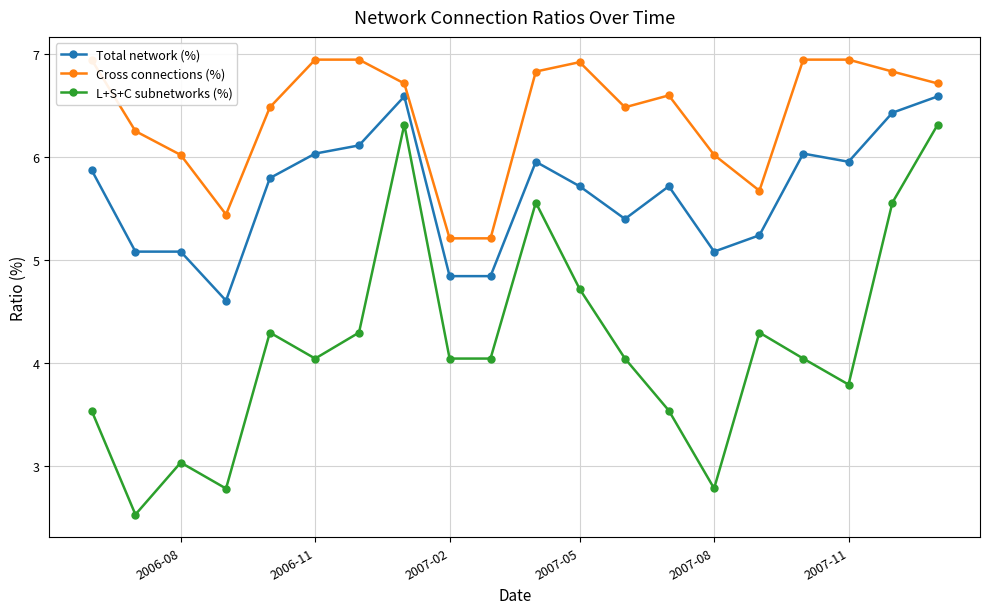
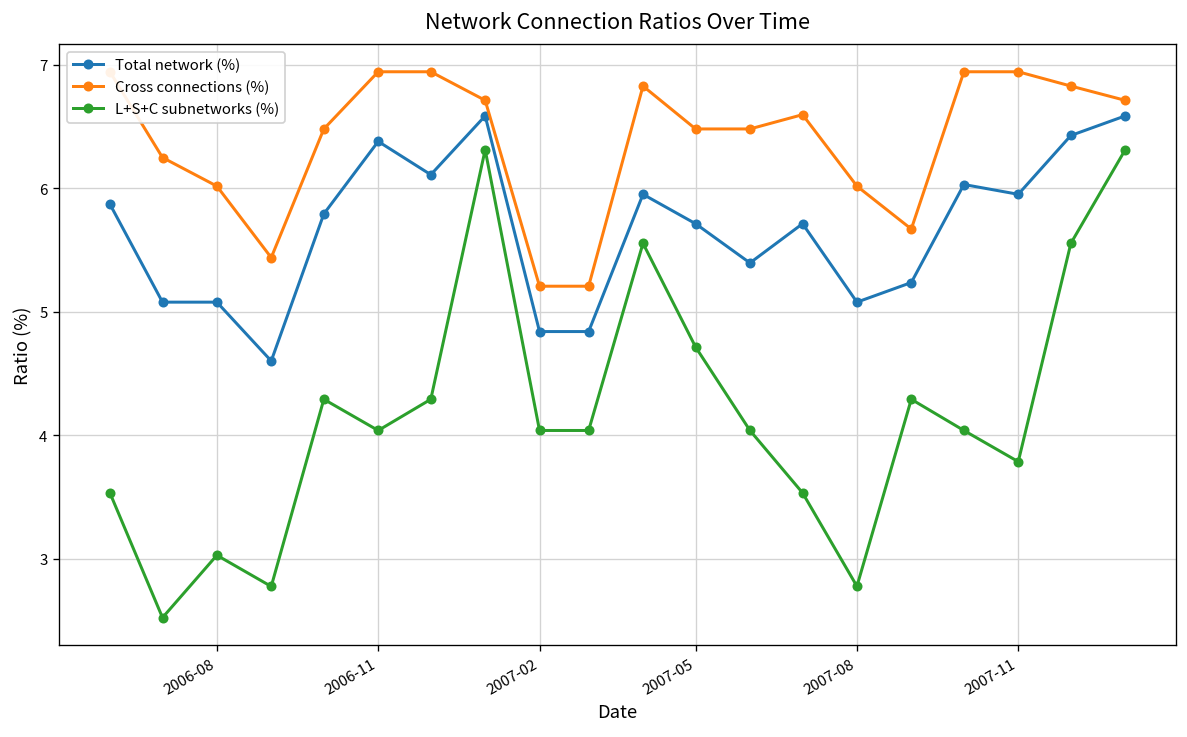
Total network (%), 2006-11: 6.03 -> 6.38
Cross connections (%), 2007-05: 6.92 -> 6.48
